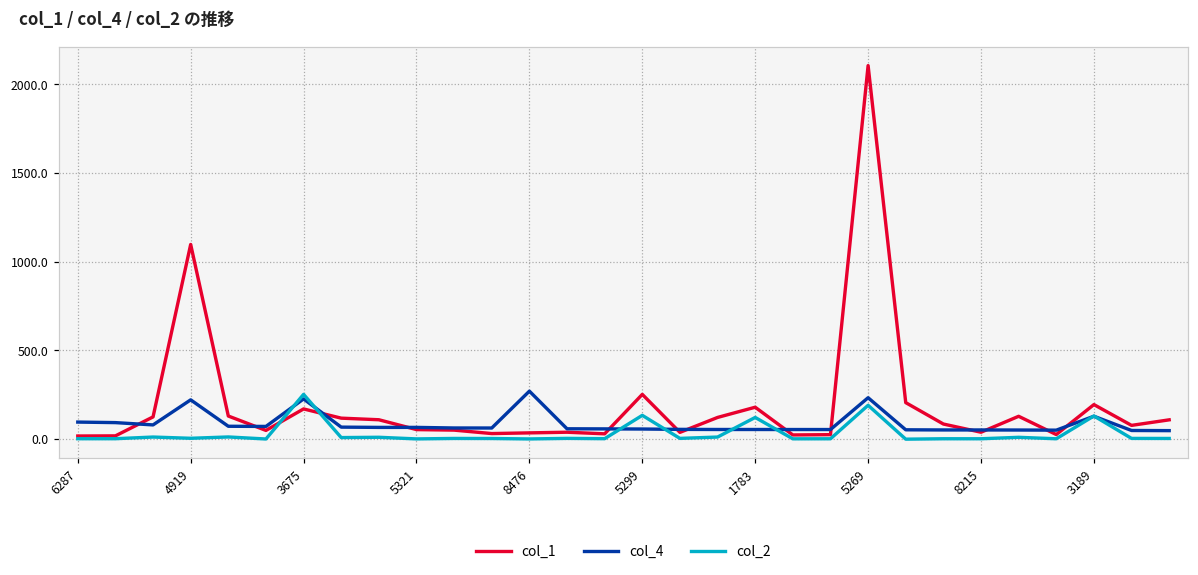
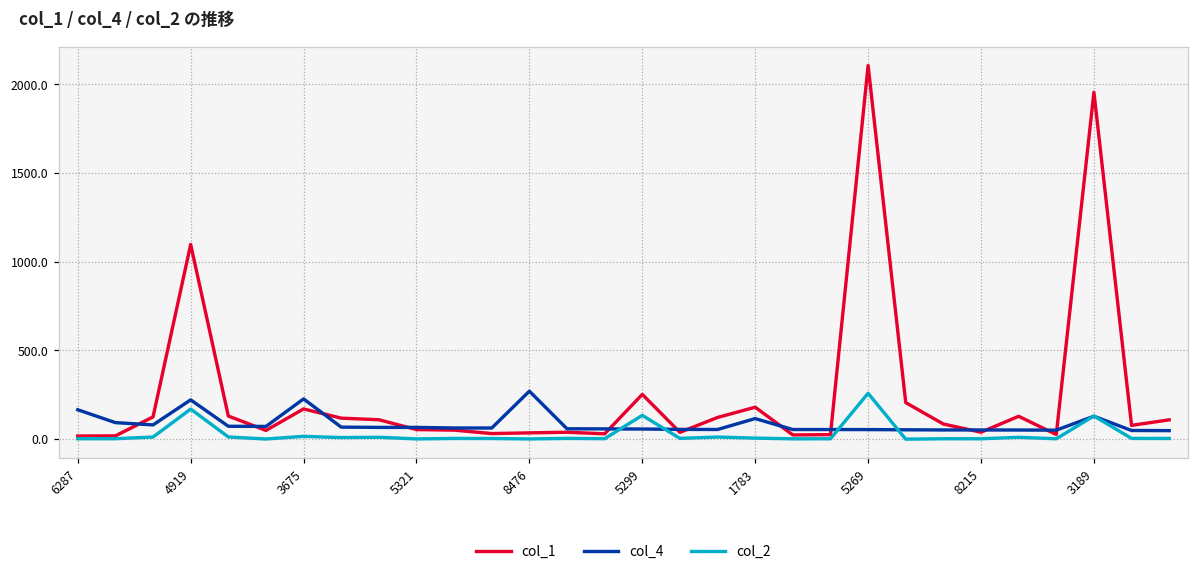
col_4, 6287: 100 -> 160
col_2, 4919: 0 -> 170
col_2, 3675: 250 -> 20
col_4, 1783: 50 -> 120
col_2, 1783: 120 -> 0
col_4, 5269: 230 -> 50
col_2, 5269: 190 -> 260
col_1, 3189: 190 -> 1950
